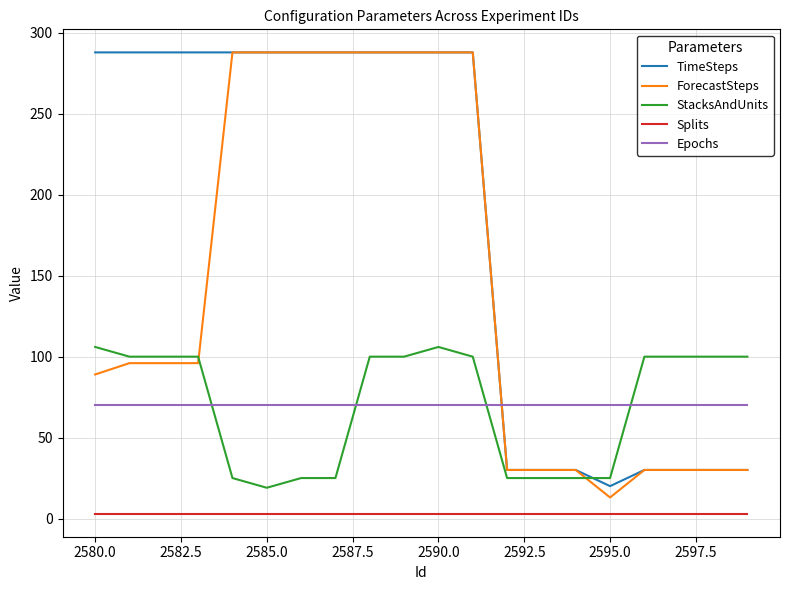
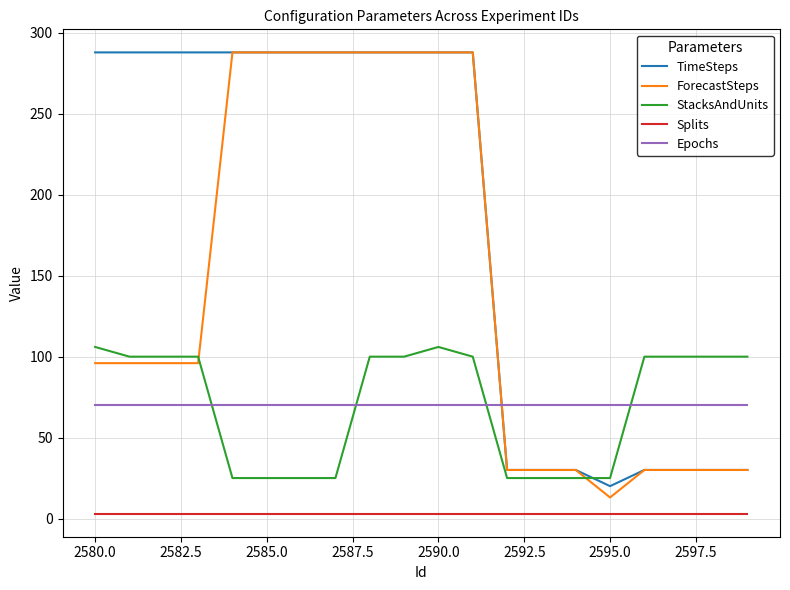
ForecastSteps, 2580.0: 89 -> 96
StacksAndUnits, 2585.0: 19 -> 25
